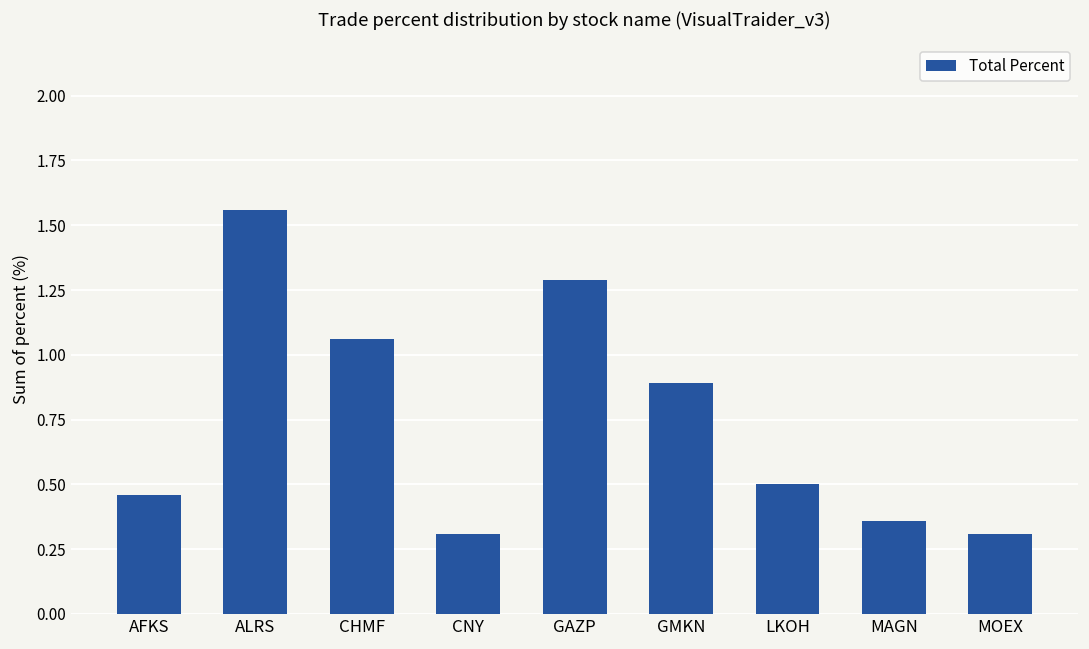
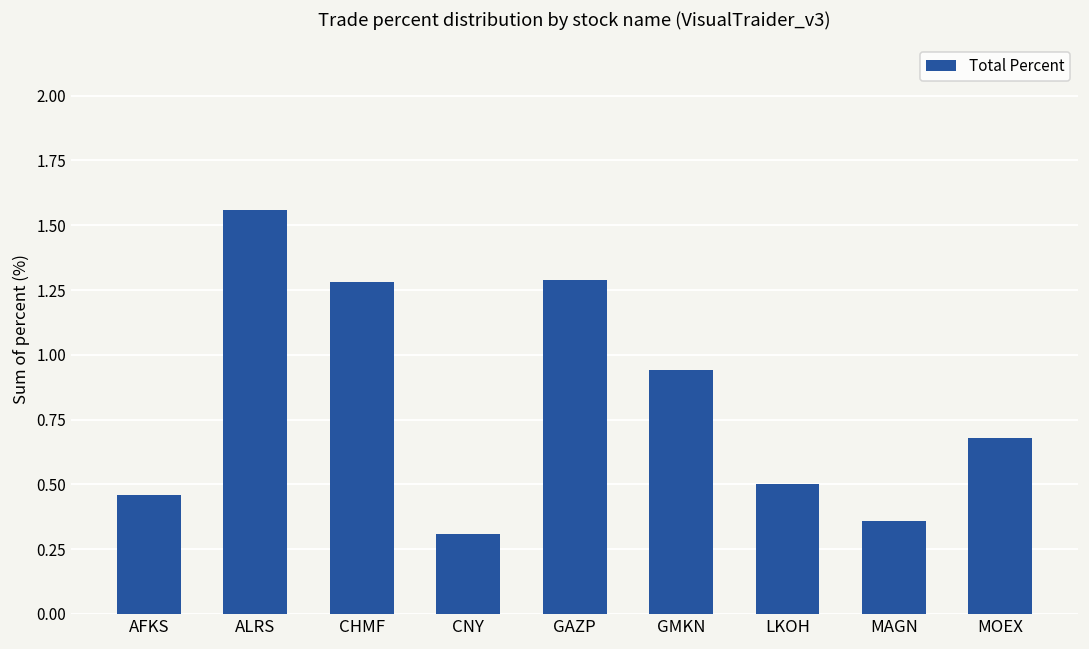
CHMF: 1.06 -> 1.28
GMKN: 0.89 -> 0.94
MOEX: 0.31 -> 0.68
